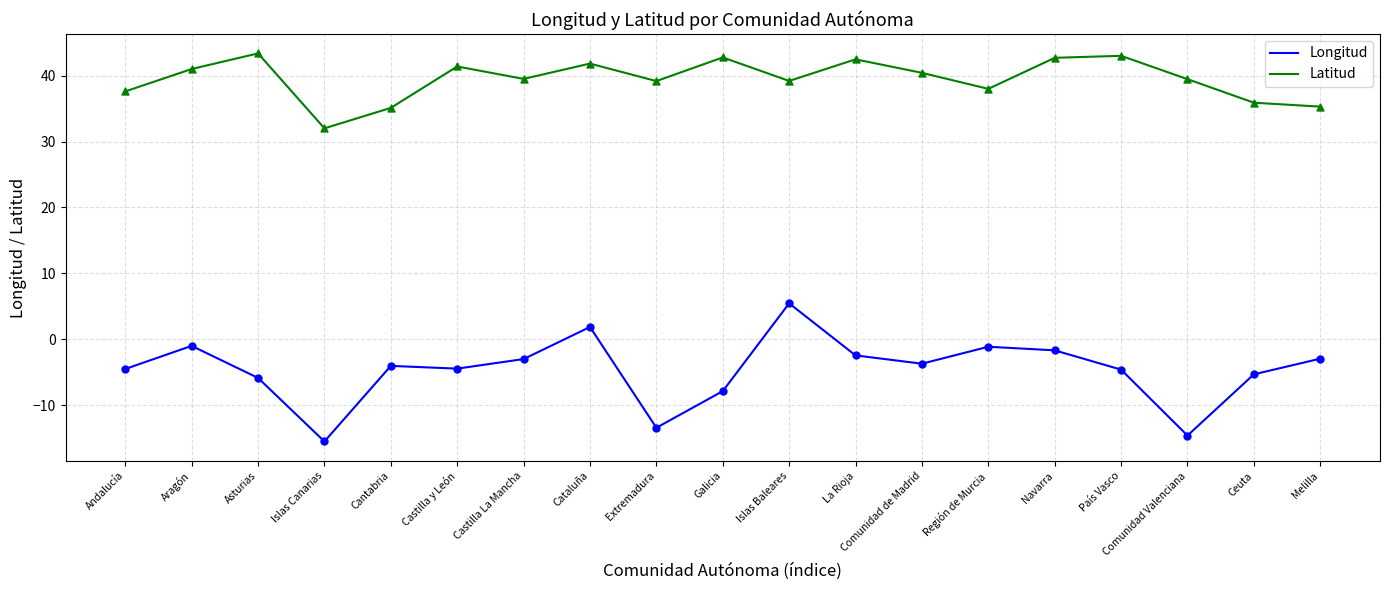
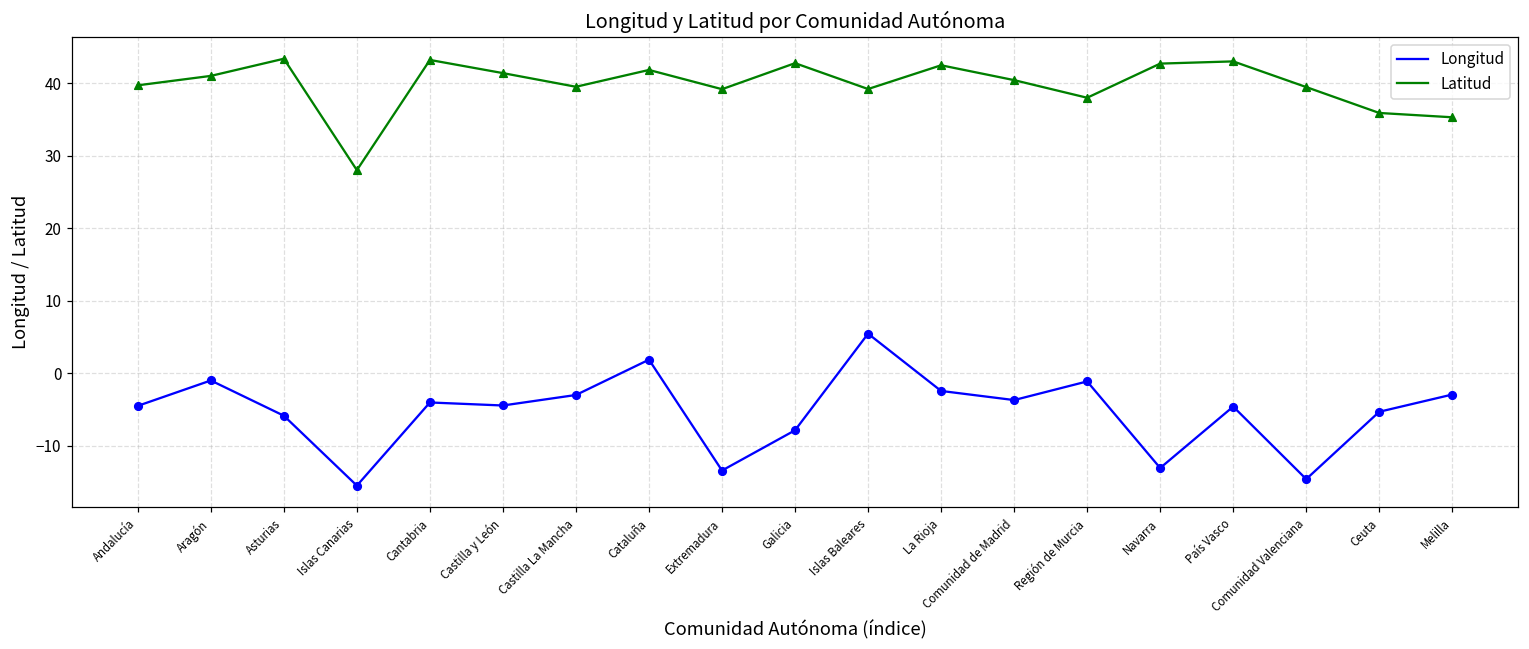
Latitud, Andalucía: 38 -> 40
Latitud, Islas Canarias: 32 -> 28
Latitud, Cantabria: 35 -> 43
Longitud, Navarra: -2 -> -13
